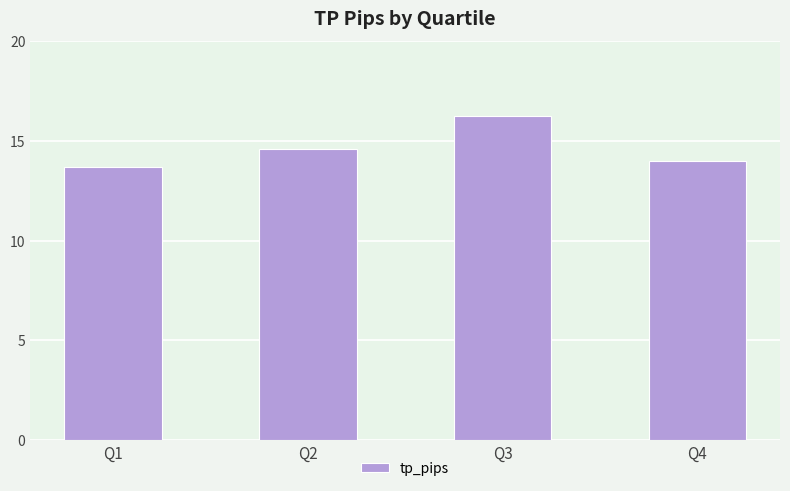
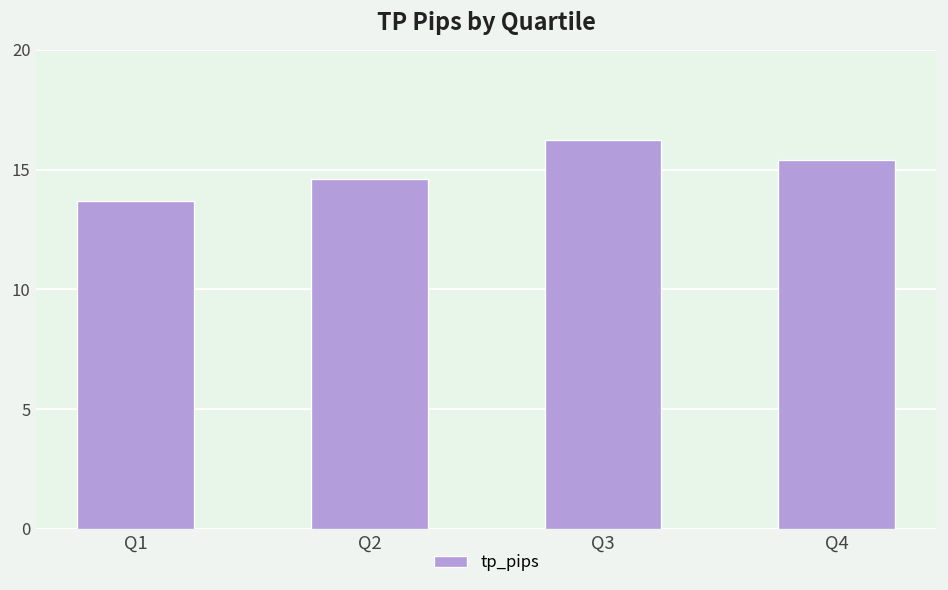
Q4: 14.0 -> 15.4
